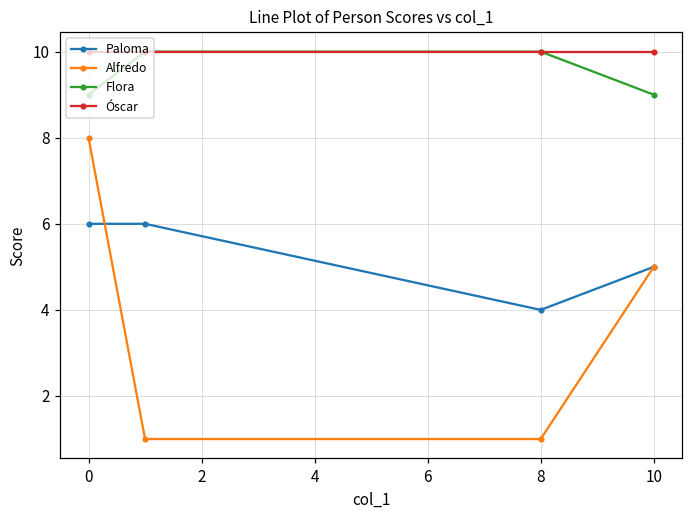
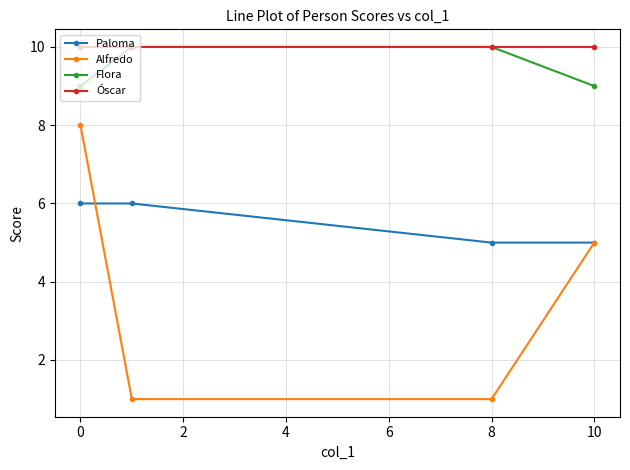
Paloma, 8: 4 -> 5
